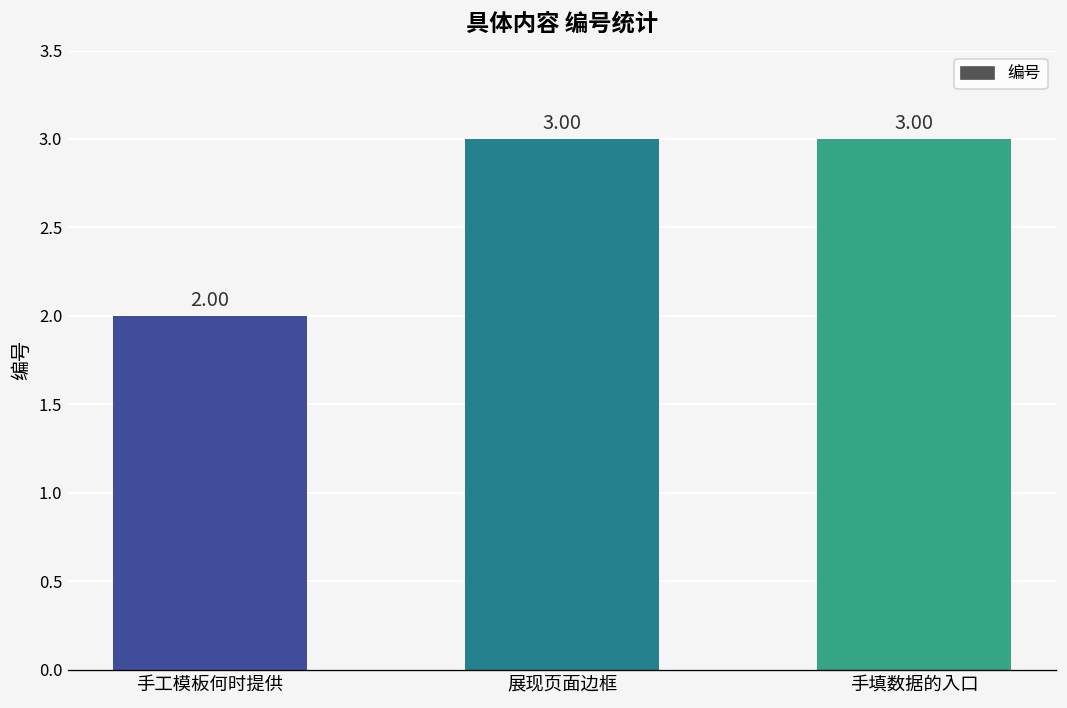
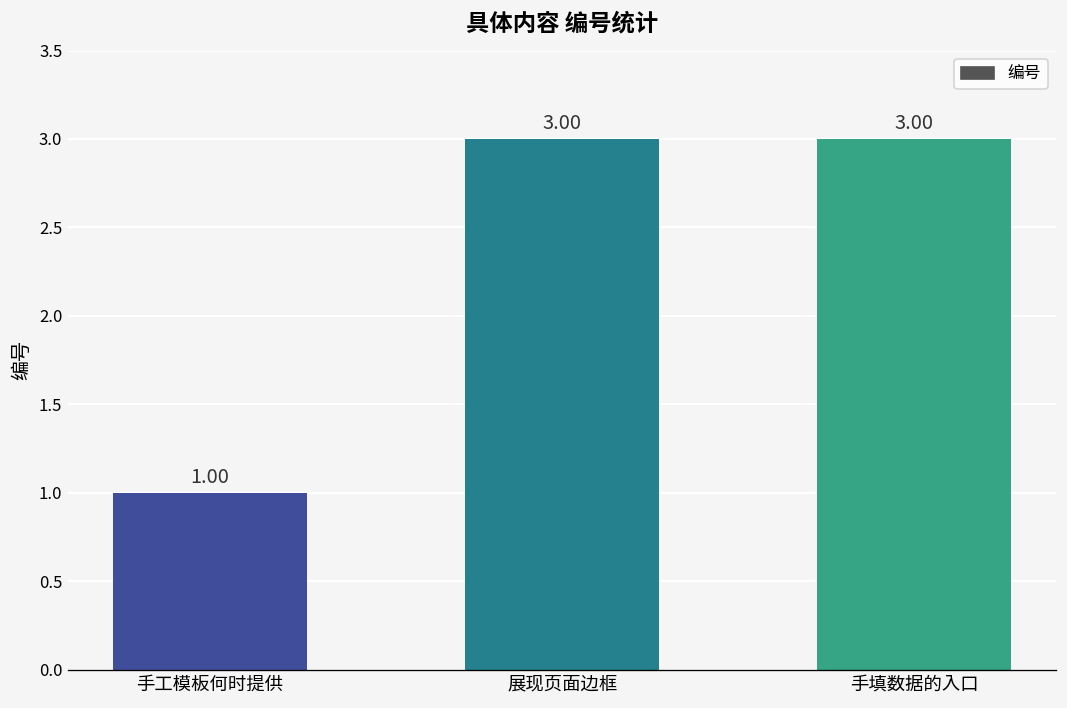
手工模板何时提供: 2.00 -> 1.00
